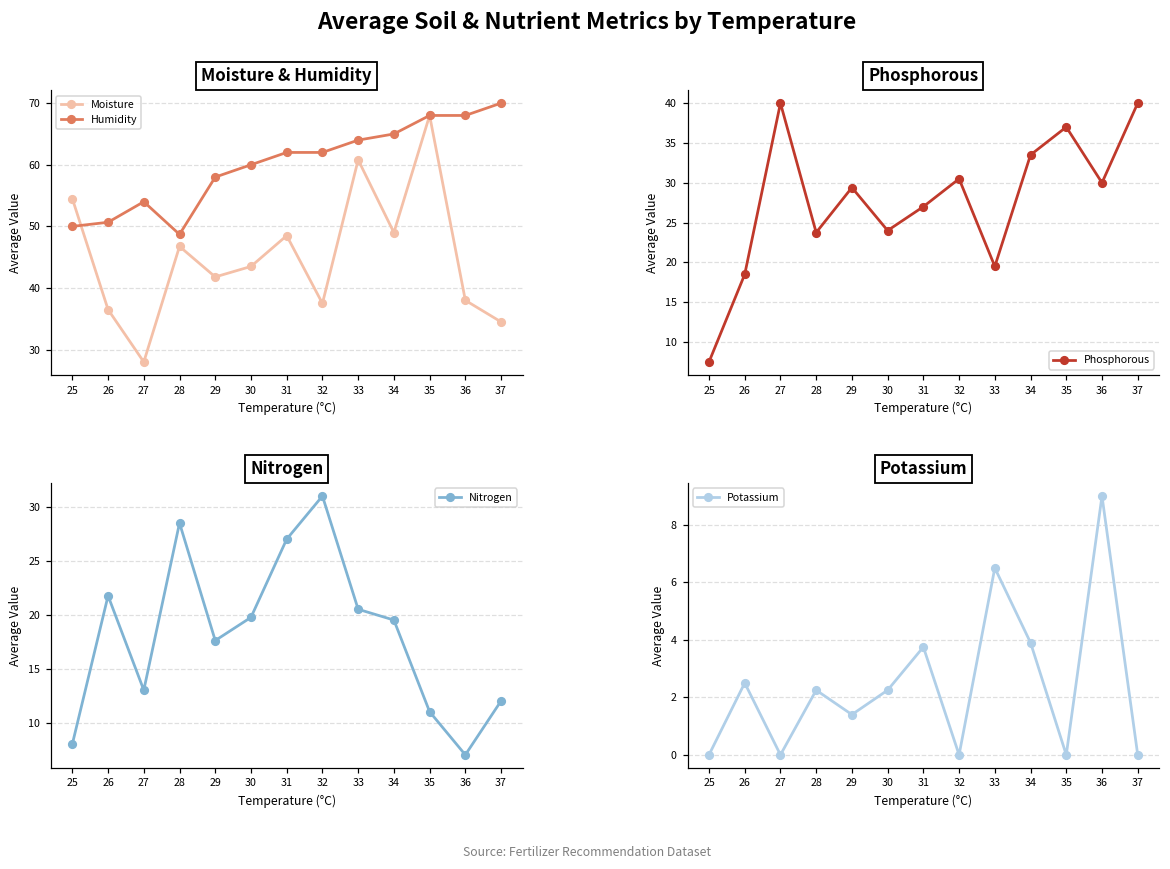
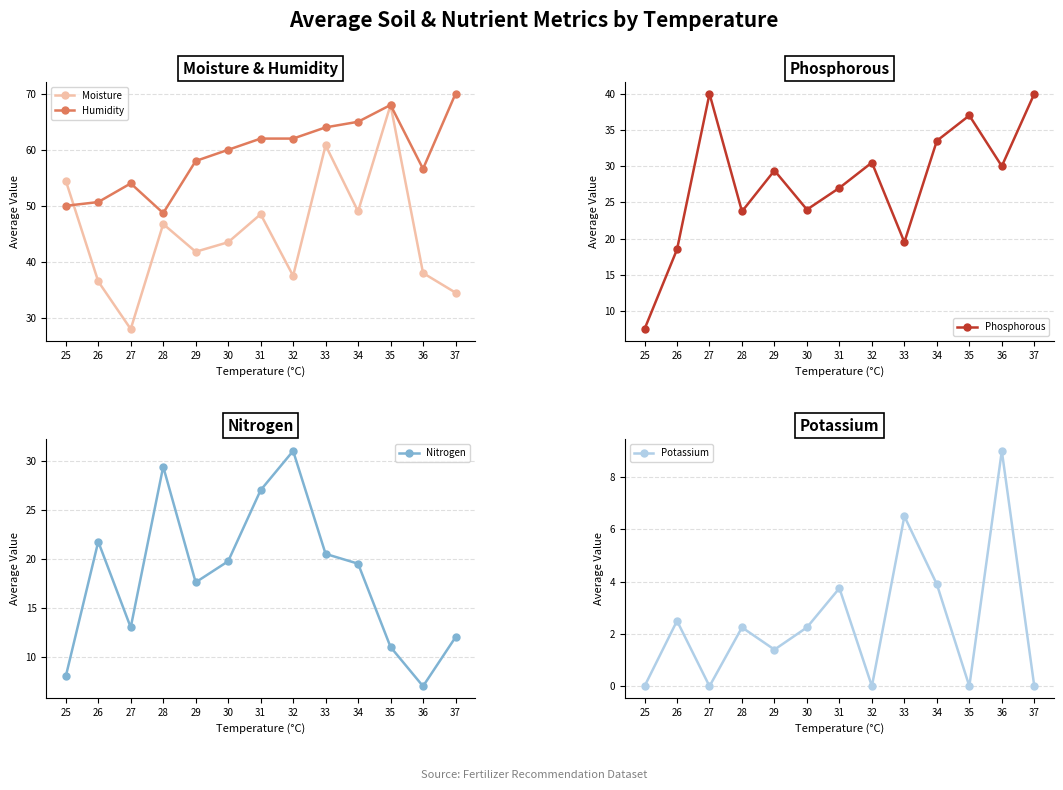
Moisture & Humidity, Humidity, 36: 68 -> 57
Nitrogen, 28: 28.5 -> 29.4
